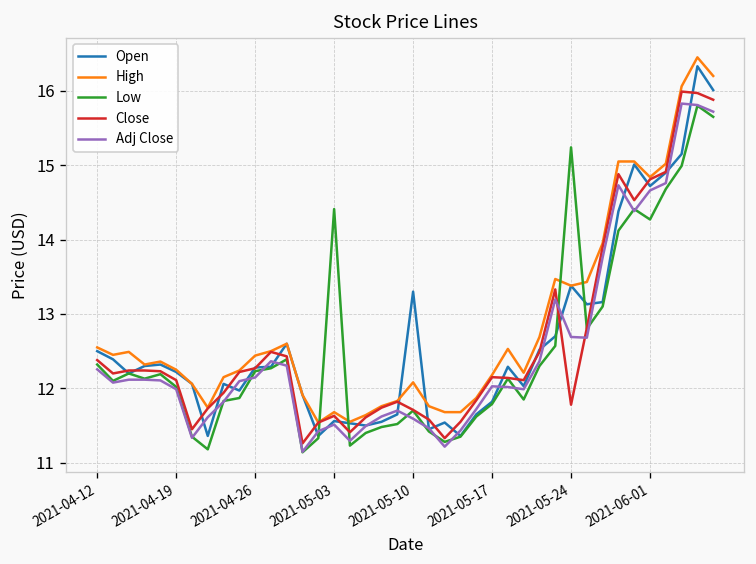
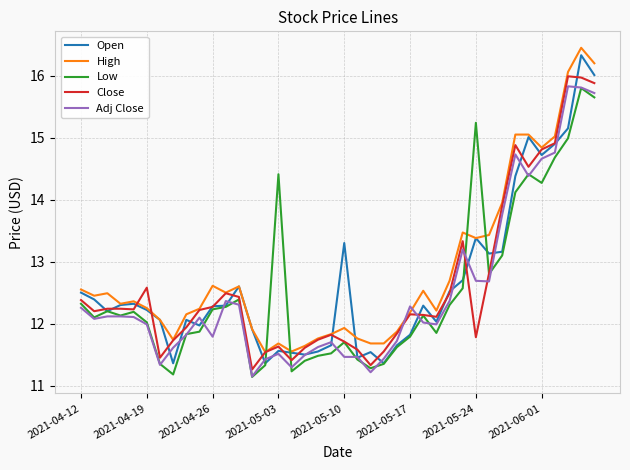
Close, 2021-04-19: 12.1 -> 12.6
High, 2021-04-26: 12.4 -> 12.6
Adj Close, 2021-04-26: 12.1 -> 11.8
High, 2021-05-10: 12.1 -> 11.9
Adj Close, 2021-05-10: 11.6 -> 11.5
Adj Close, 2021-05-17: 12.0 -> 12.3
